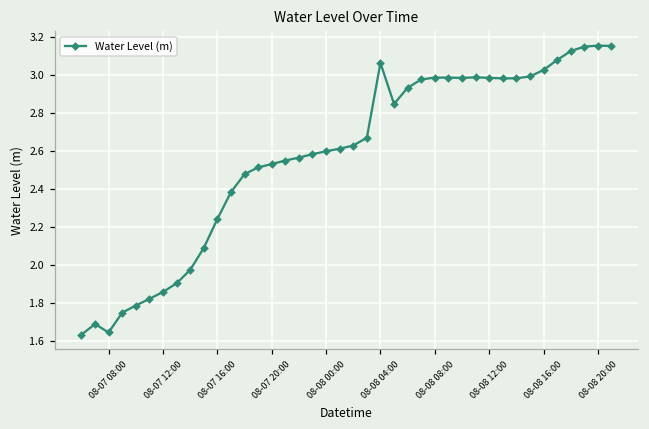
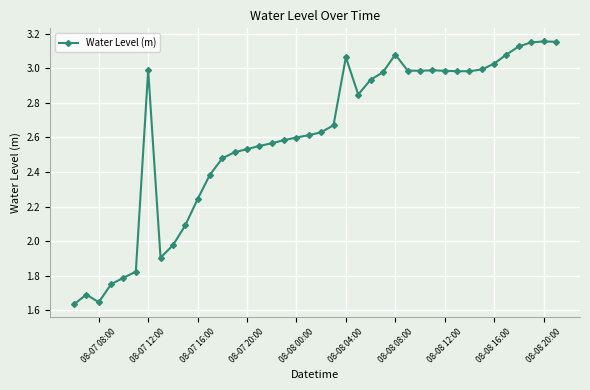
08-07 12:00: 1.86 -> 2.99
08-08 08:00: 2.99 -> 3.08
